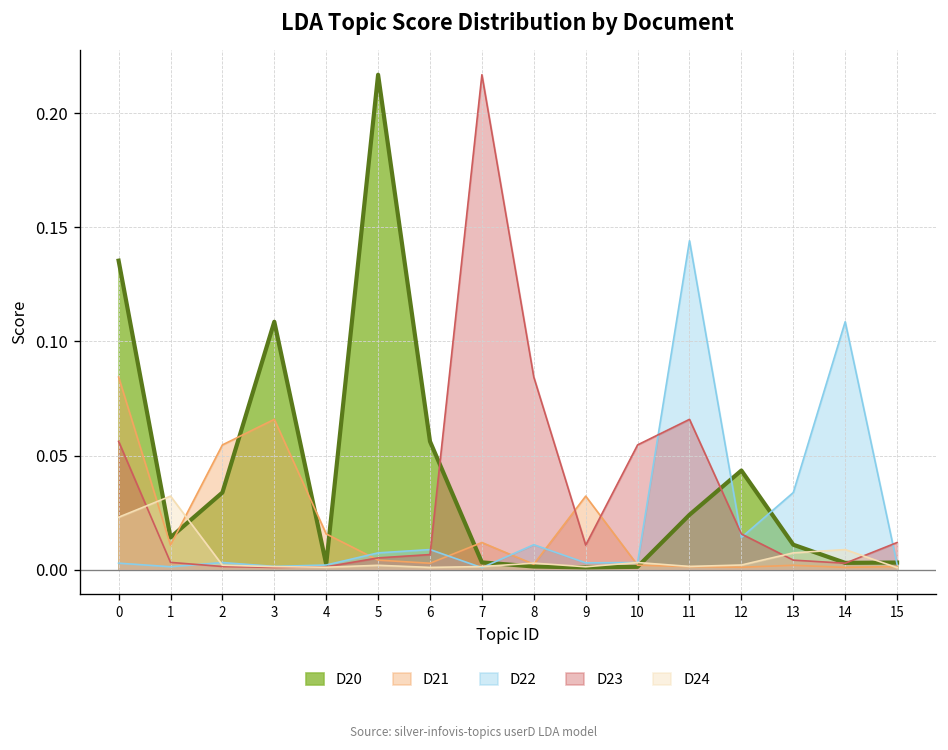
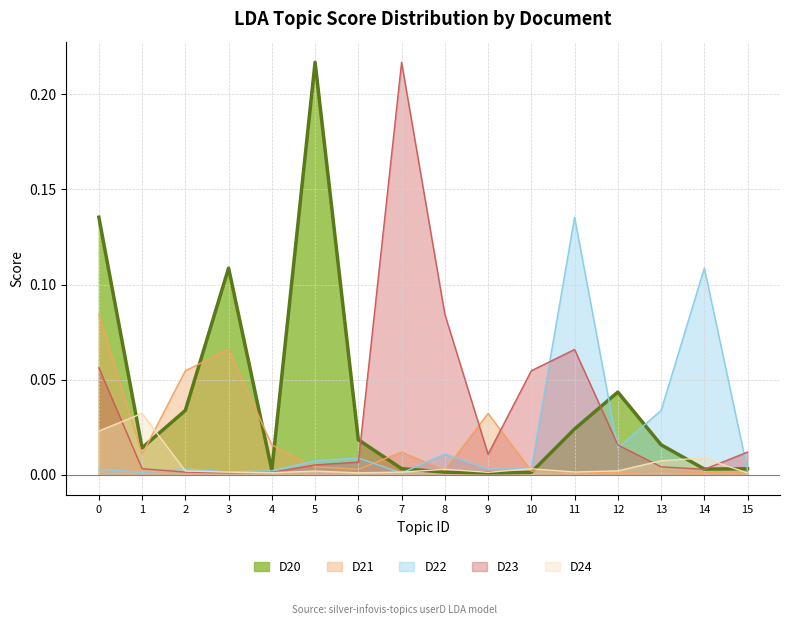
D20, 6: 0.056 -> 0.018
D22, 11: 0.144 -> 0.135
D20, 13: 0.011 -> 0.016
